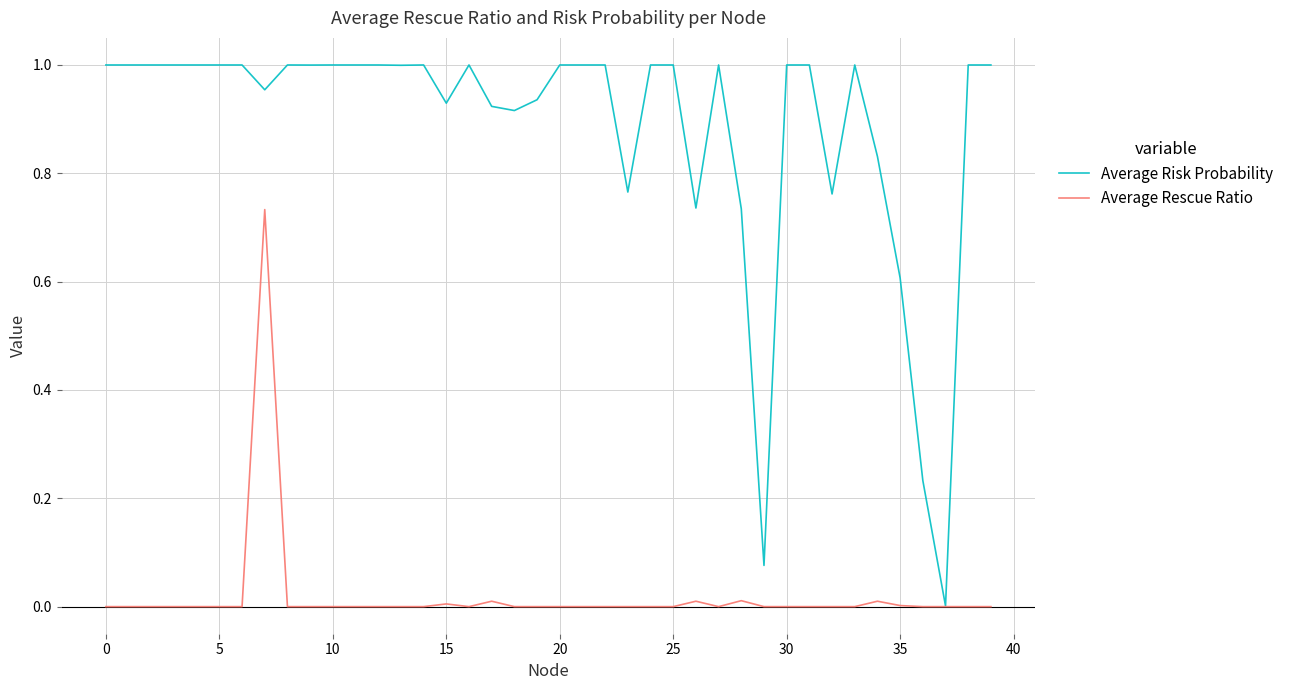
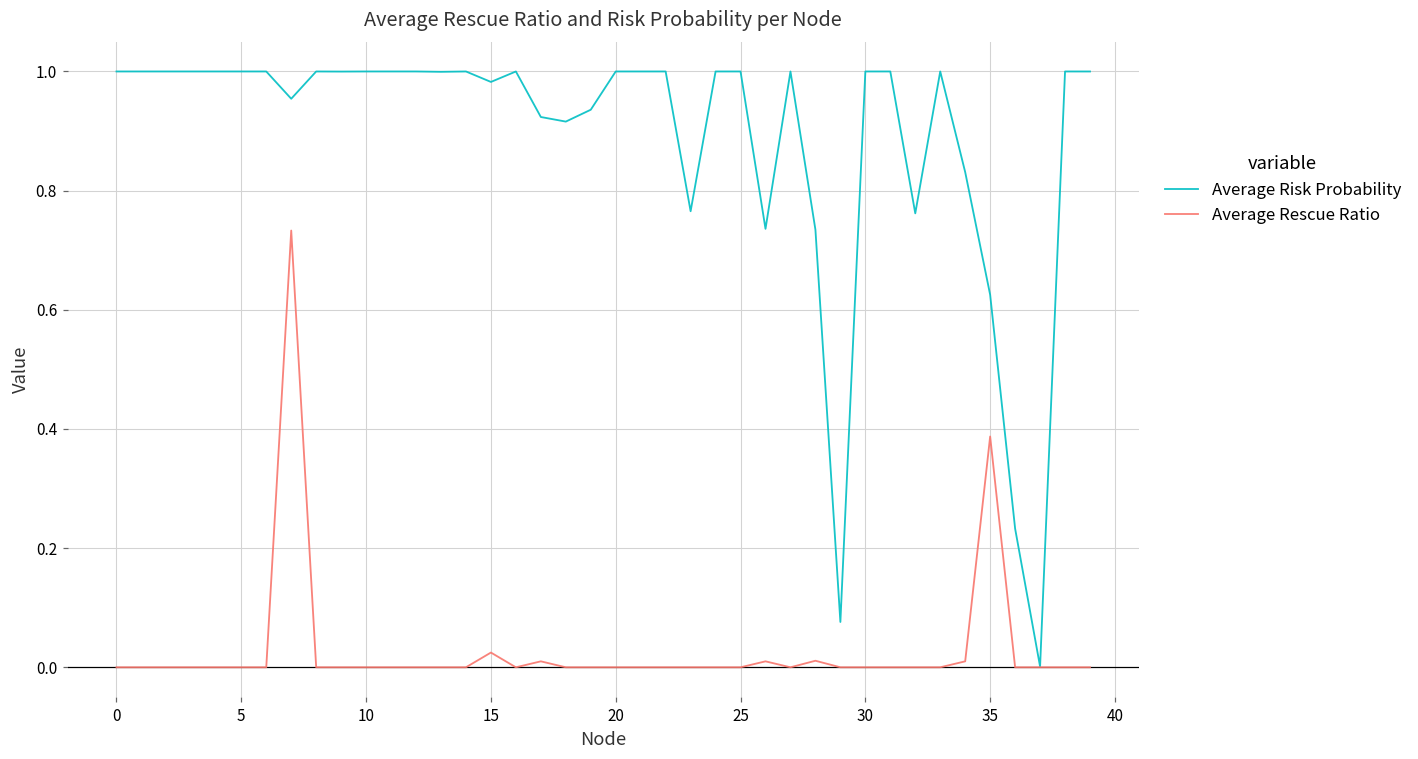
Average Risk Probability, 15: 0.93 -> 0.98
Average Rescue Ratio, 15: 0.00 -> 0.02
Average Risk Probability, 35: 0.61 -> 0.63
Average Rescue Ratio, 35: 0.00 -> 0.39
